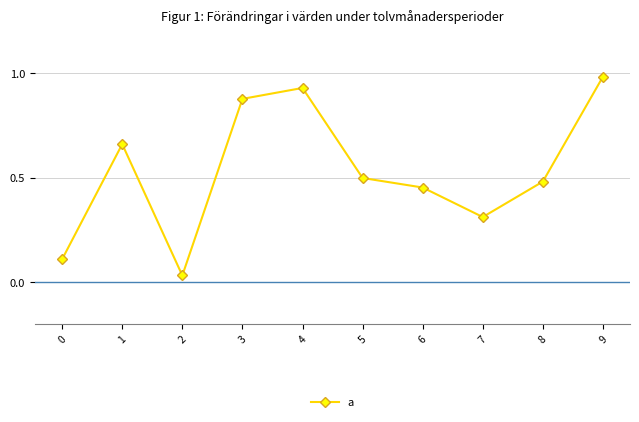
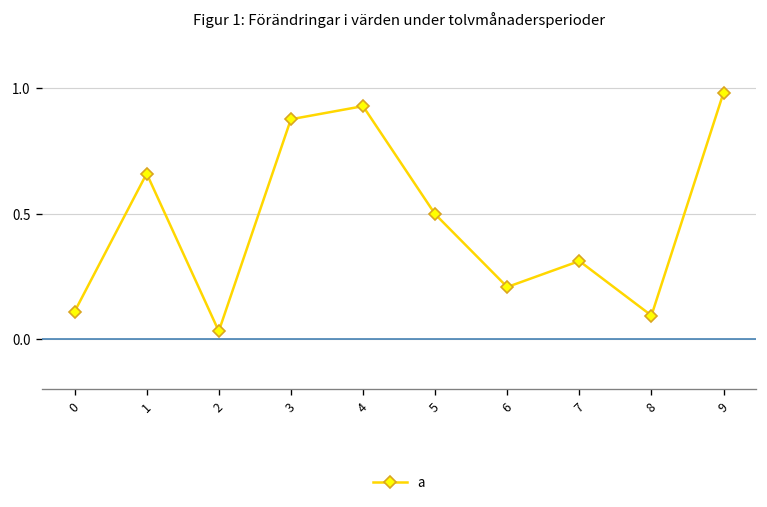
6: 0.45 -> 0.21
8: 0.48 -> 0.09
